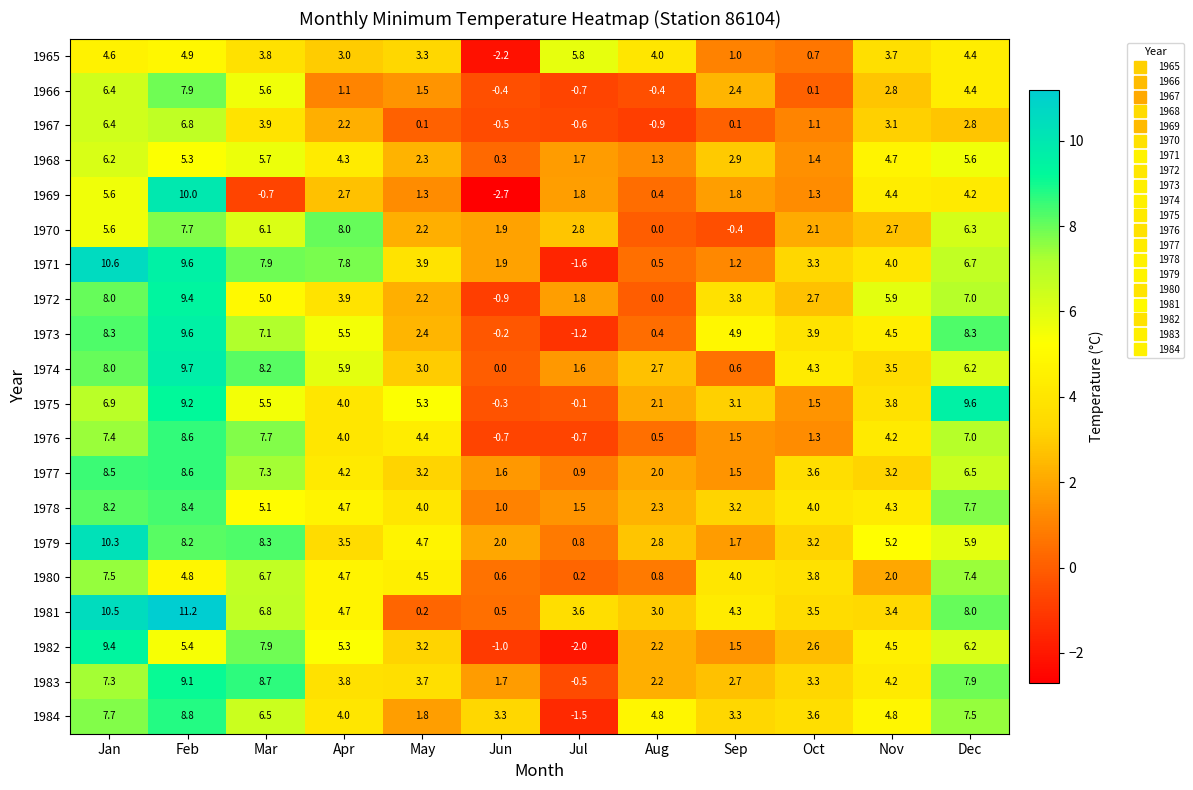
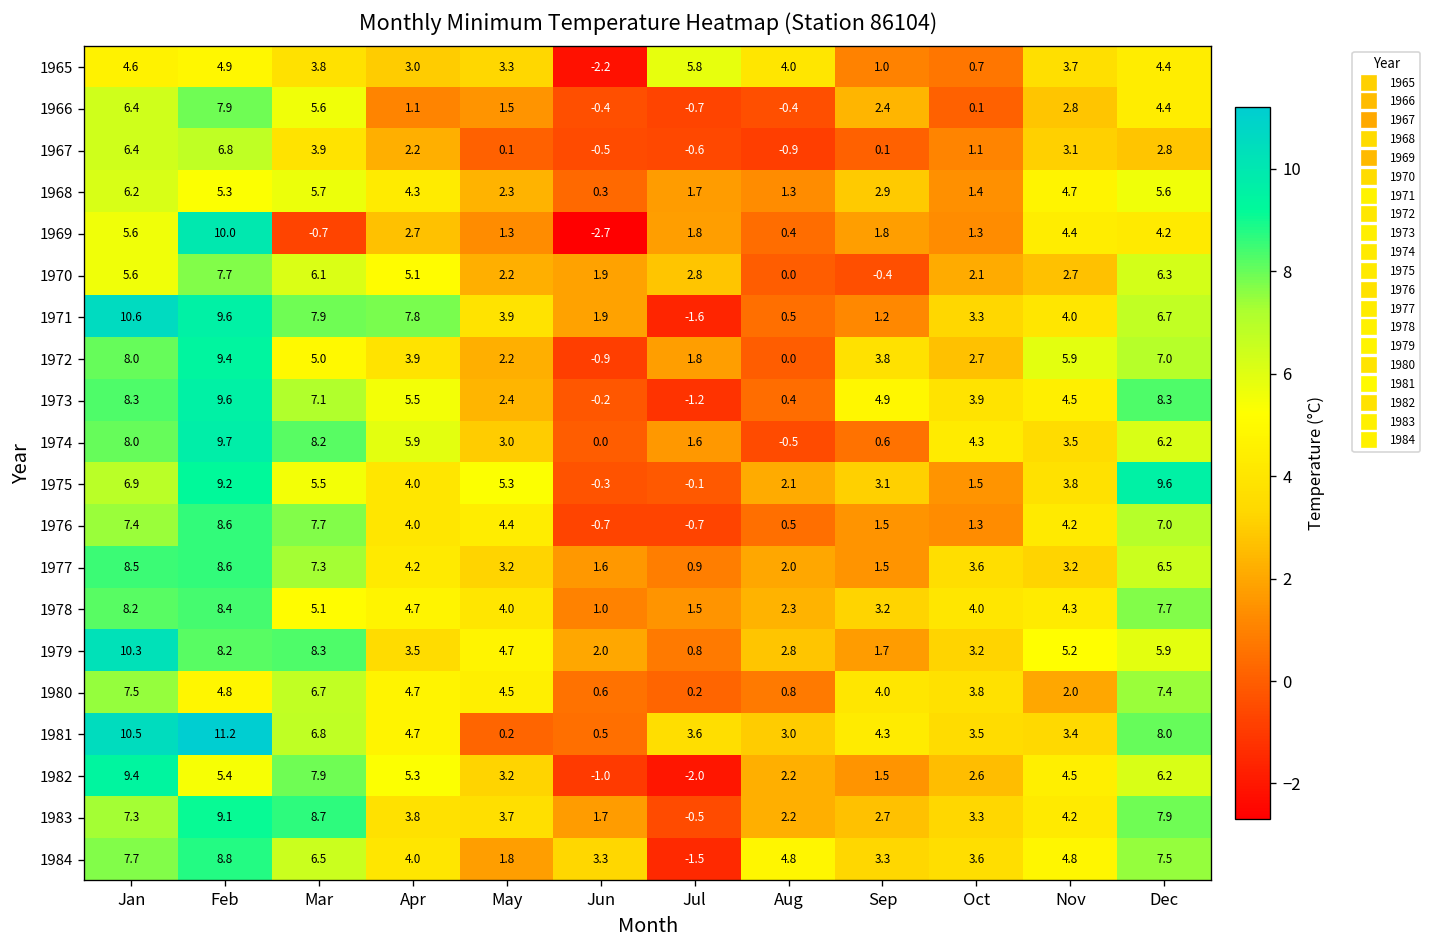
1970, Apr: 8.0 -> 5.1
1974, Aug: 2.7 -> -0.5
